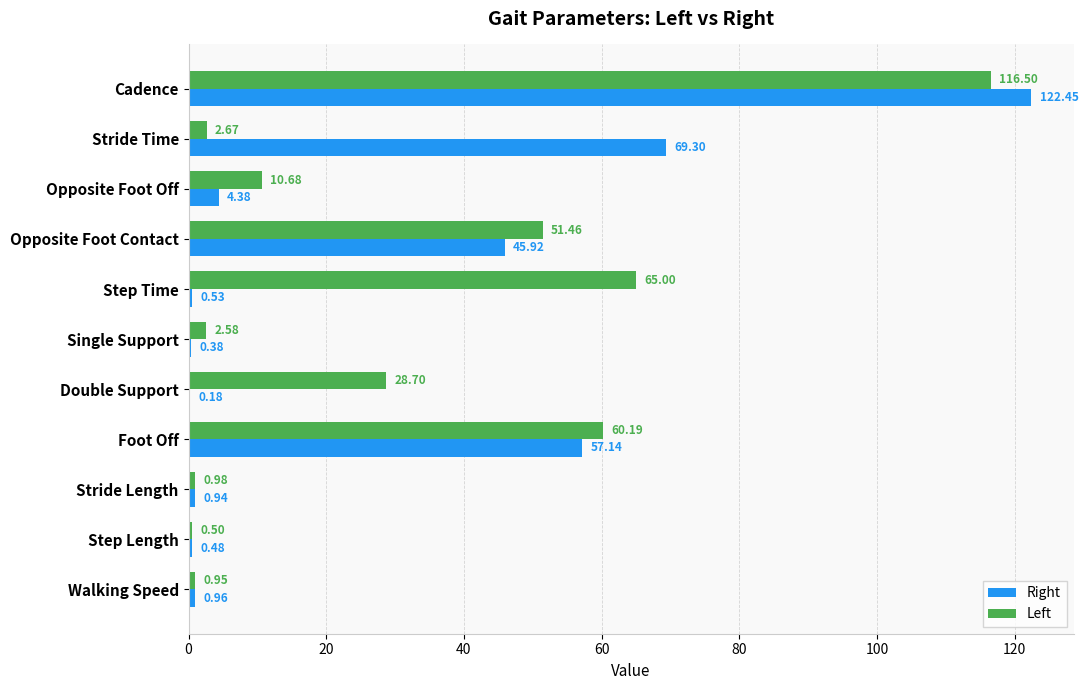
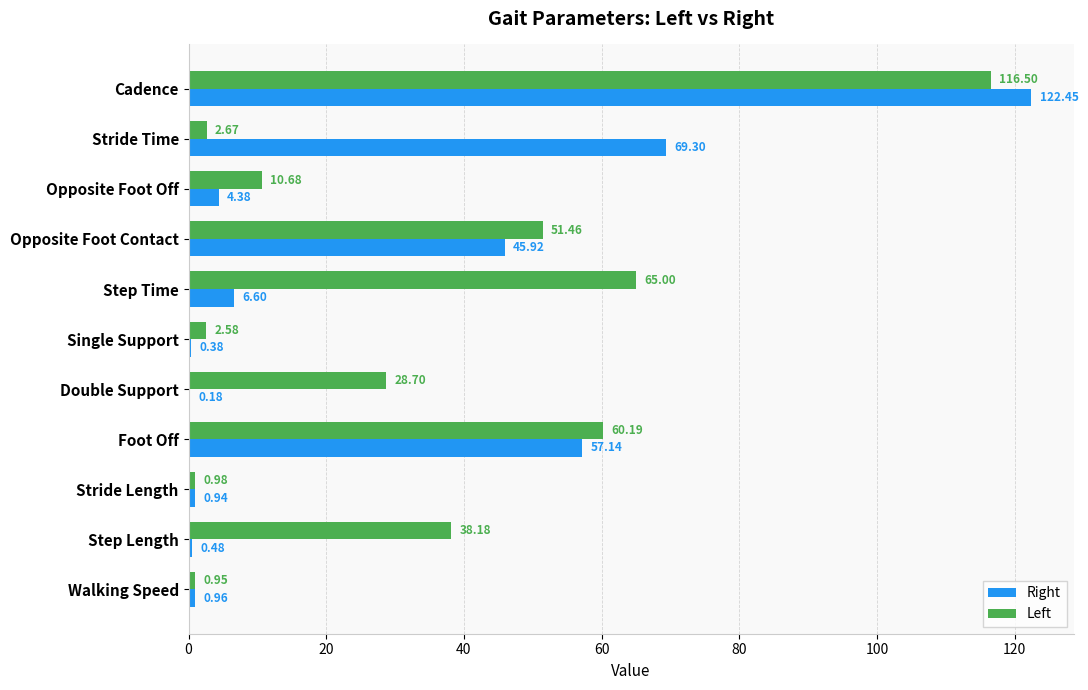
Right, Step Time: 0.53 -> 6.60
Left, Step Length: 0.50 -> 38.18
